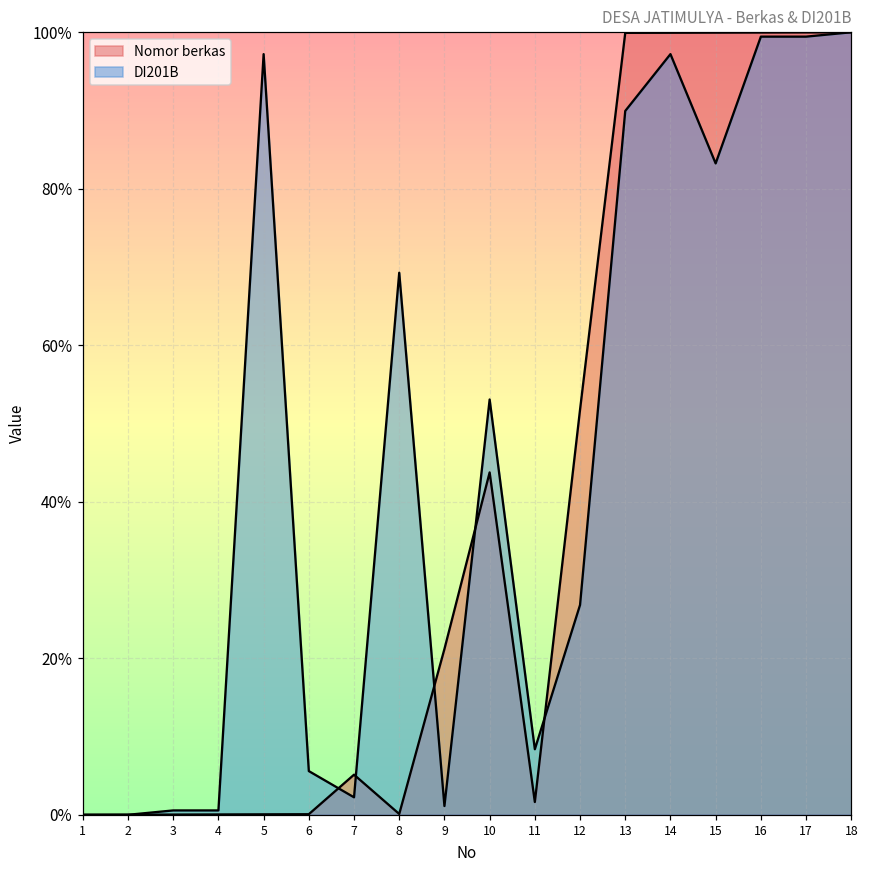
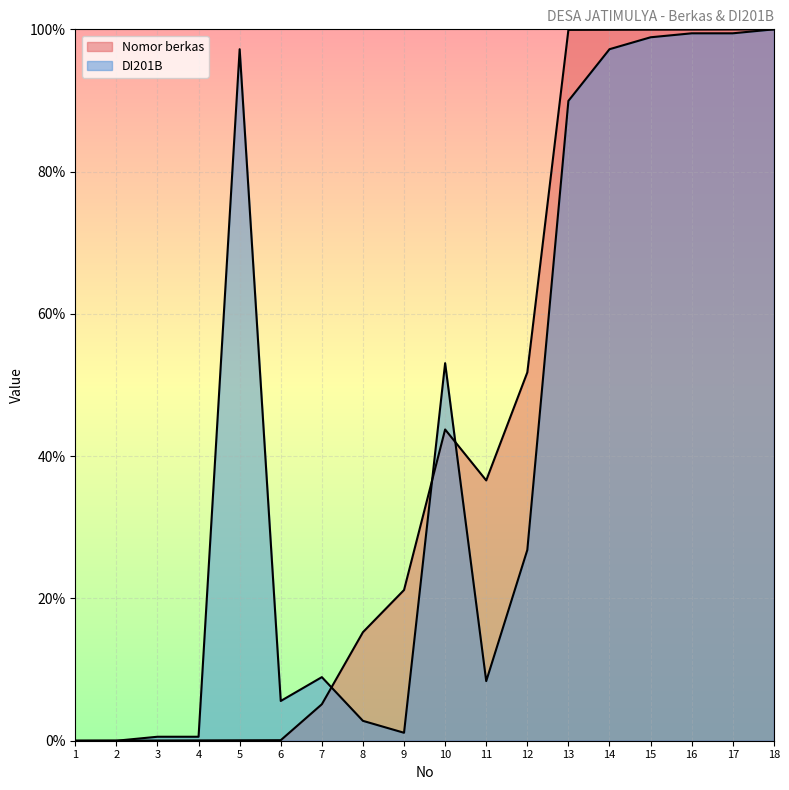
DI201B, 7: 2% -> 9%
Nomor berkas, 8: 0% -> 15%
DI201B, 8: 69% -> 3%
Nomor berkas, 11: 2% -> 37%
DI201B, 15: 83% -> 99%
